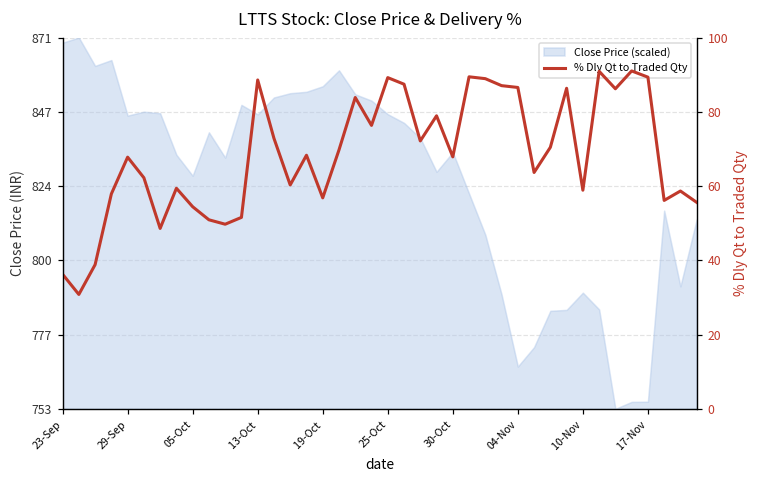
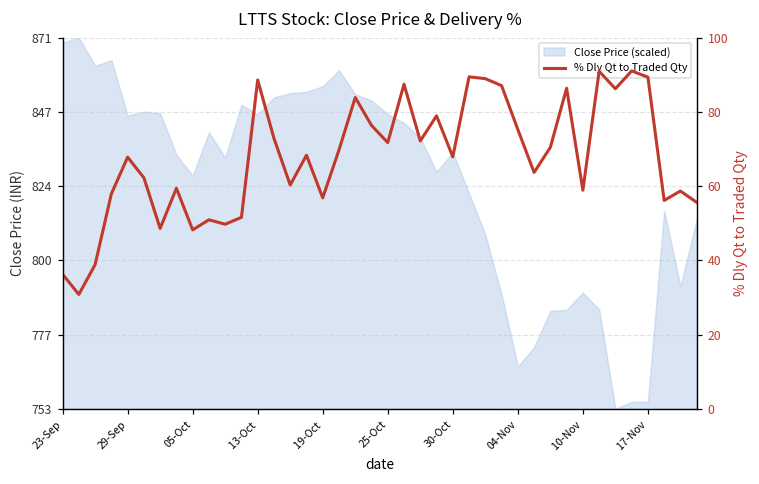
% Dly Qt to Traded Qty, 05-Oct: 54 -> 48
% Dly Qt to Traded Qty, 25-Oct: 89 -> 72
% Dly Qt to Traded Qty, 04-Nov: 87 -> 75
